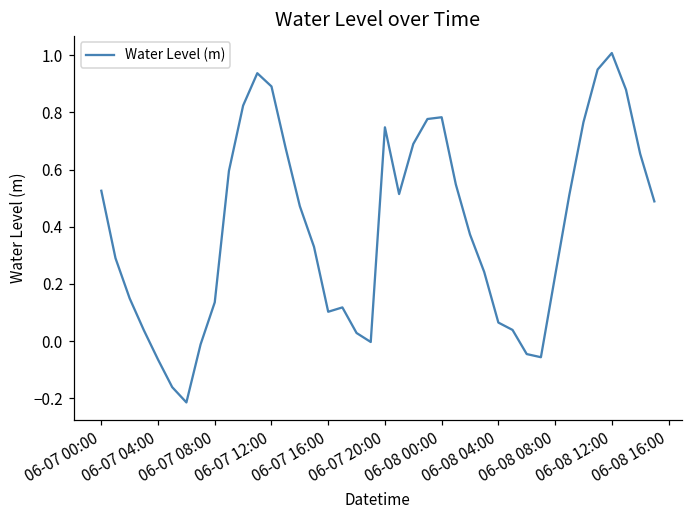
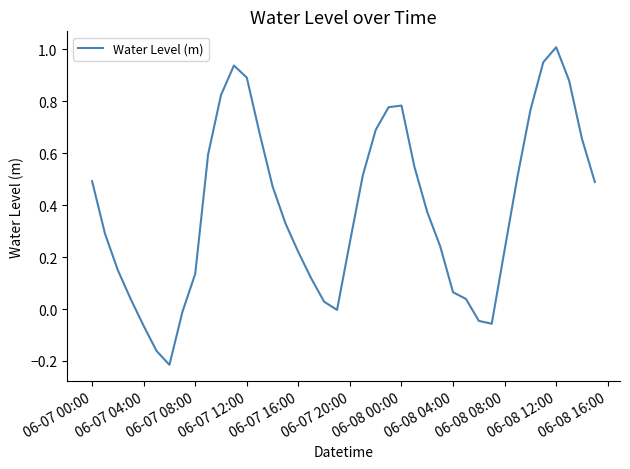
06-07 00:00: 0.53 -> 0.49
06-07 16:00: 0.10 -> 0.22
06-07 20:00: 0.75 -> 0.26
